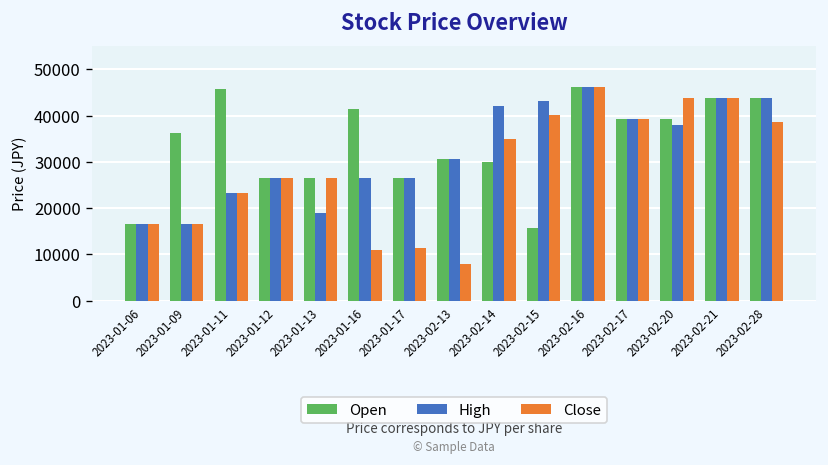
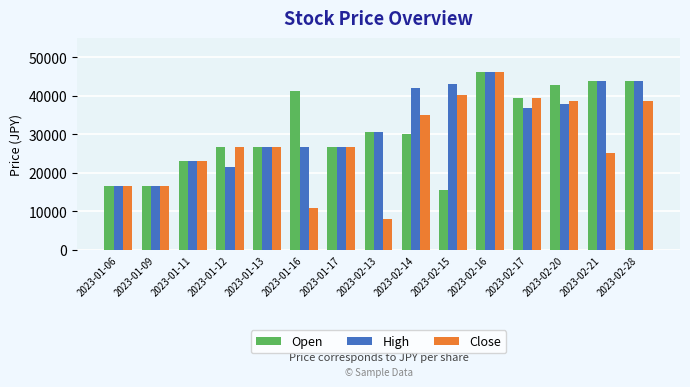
Open, 2023-01-09: 36000 -> 17000
Open, 2023-01-11: 46000 -> 23000
High, 2023-01-12: 27000 -> 21000
High, 2023-01-13: 19000 -> 27000
Close, 2023-01-17: 11000 -> 27000
High, 2023-02-17: 39000 -> 37000
Open, 2023-02-20: 39000 -> 43000
Close, 2023-02-20: 44000 -> 39000
Close, 2023-02-21: 44000 -> 25000
